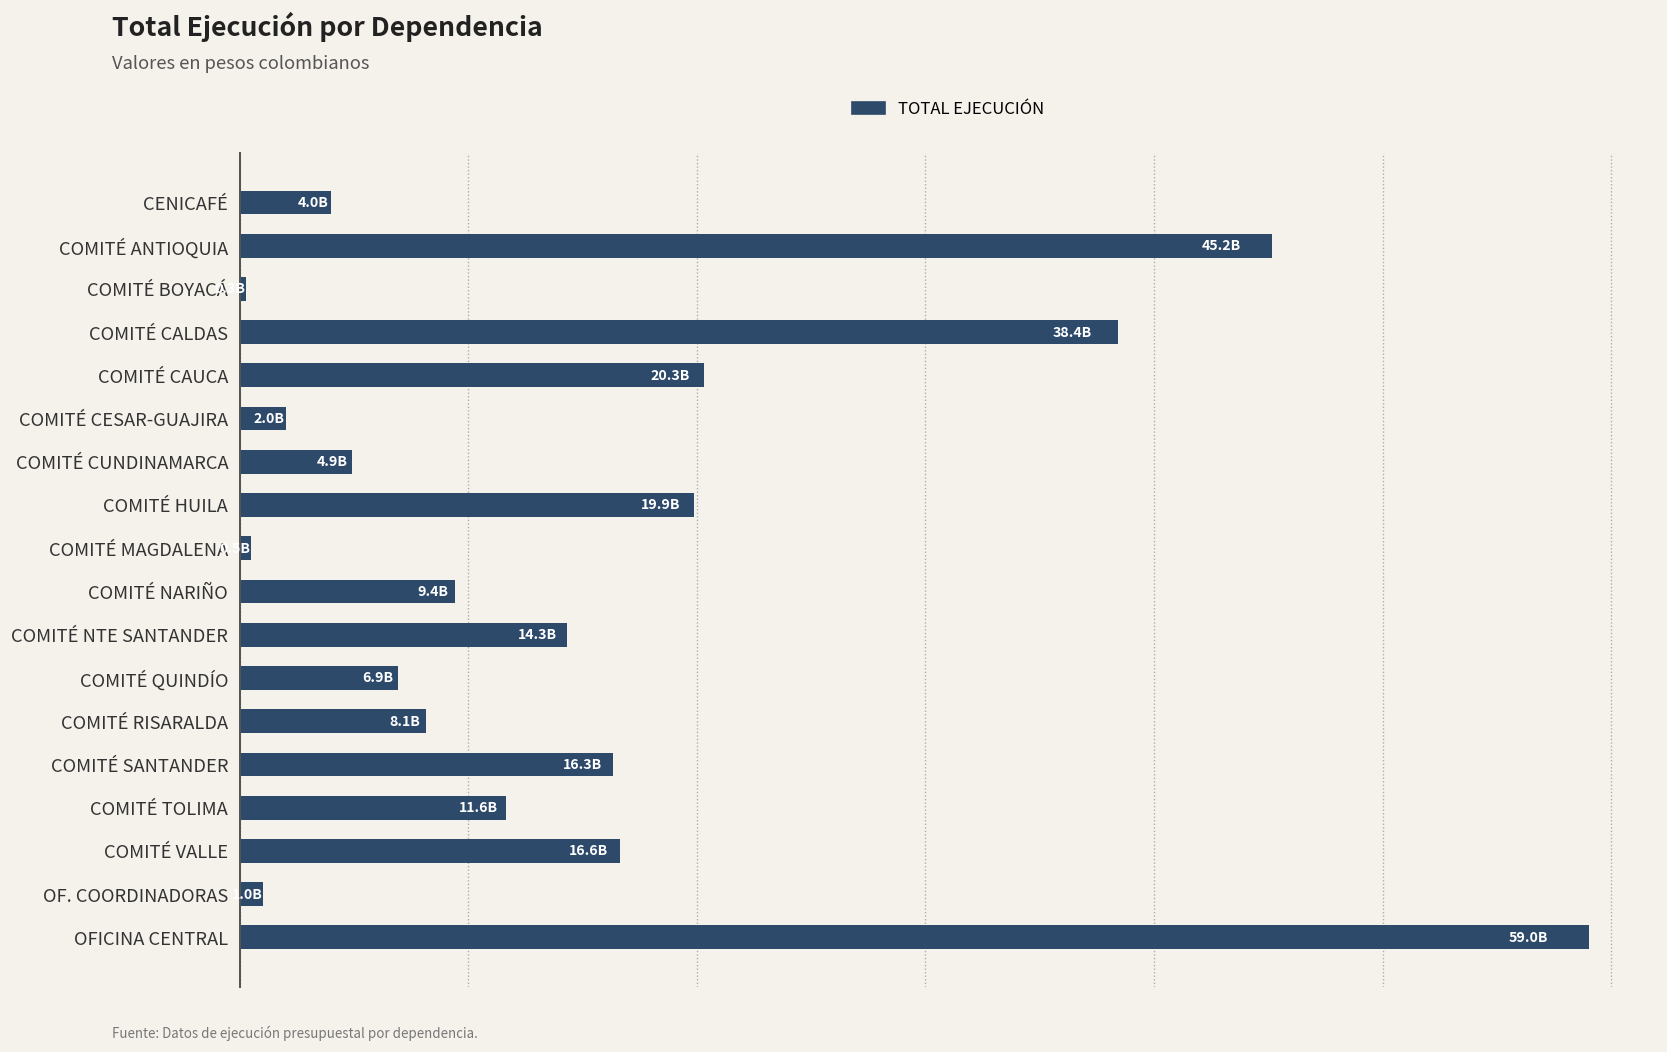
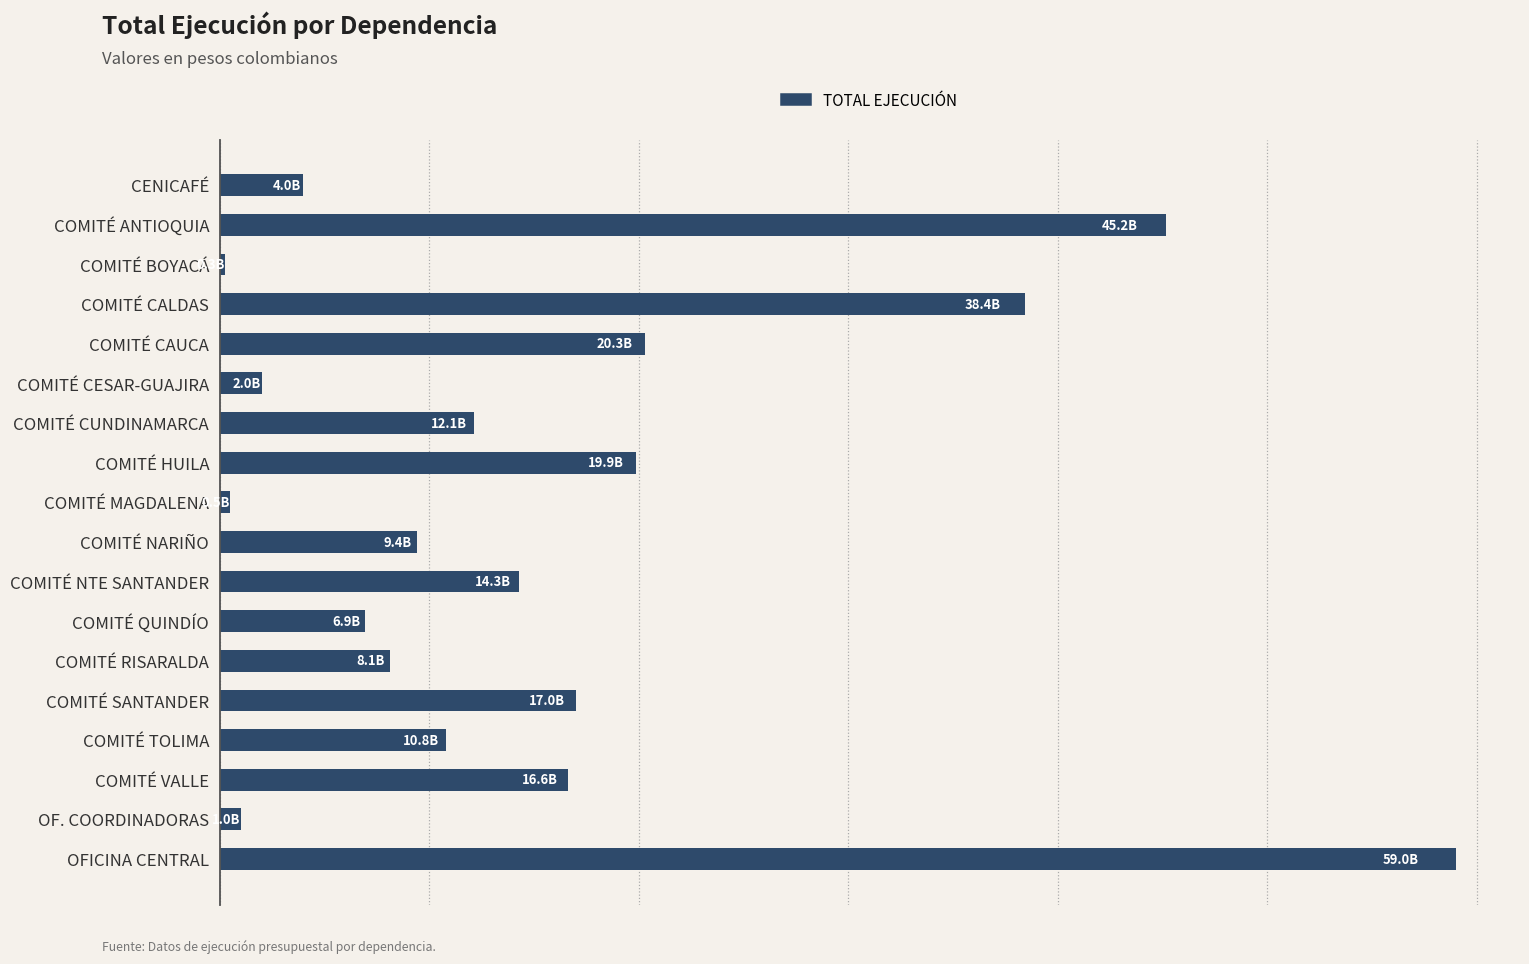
COMITÉ CUNDINAMARCA: 4.9B -> 12.1B
COMITÉ SANTANDER: 16.3B -> 17.0B
COMITÉ TOLIMA: 11.6B -> 10.8B
